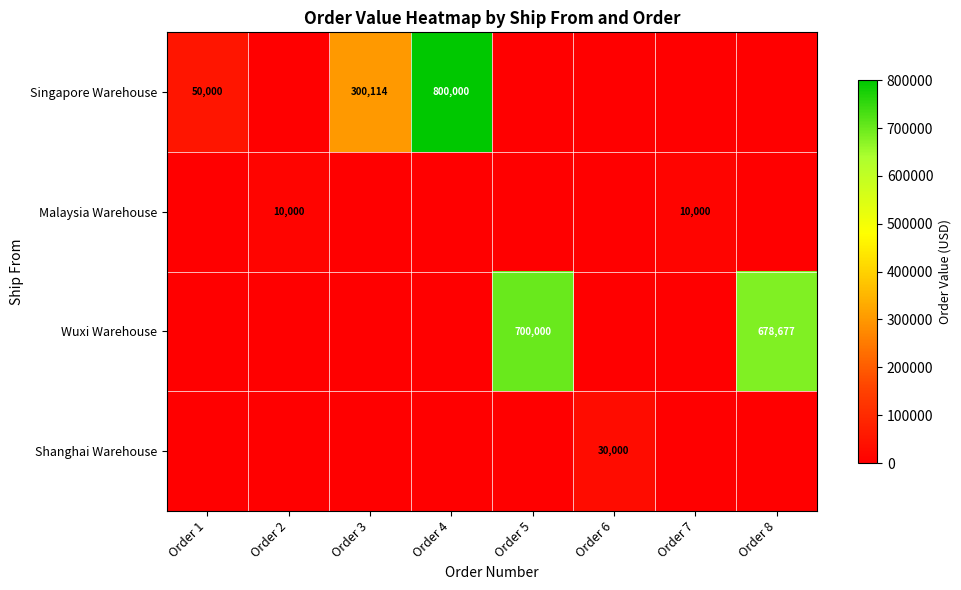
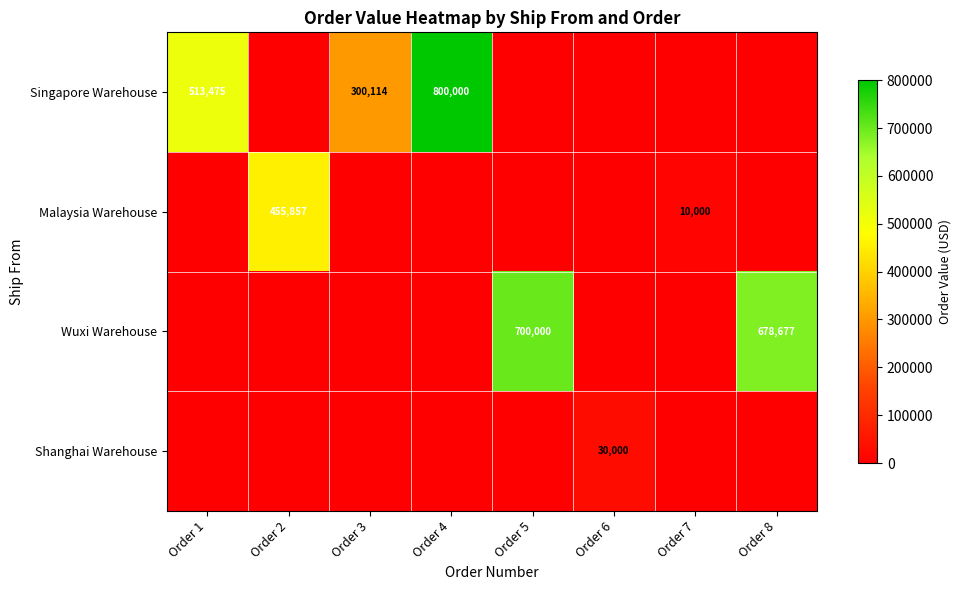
Singapore Warehouse, Order 1: 50,000 -> 513,475
Malaysia Warehouse, Order 2: 10,000 -> 455,857
